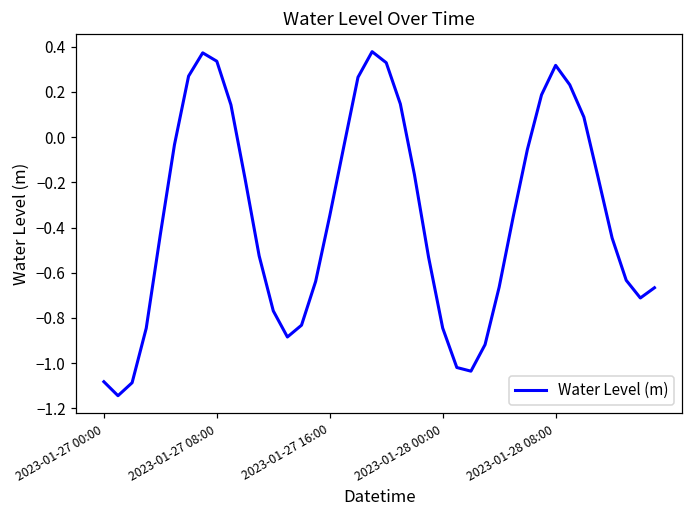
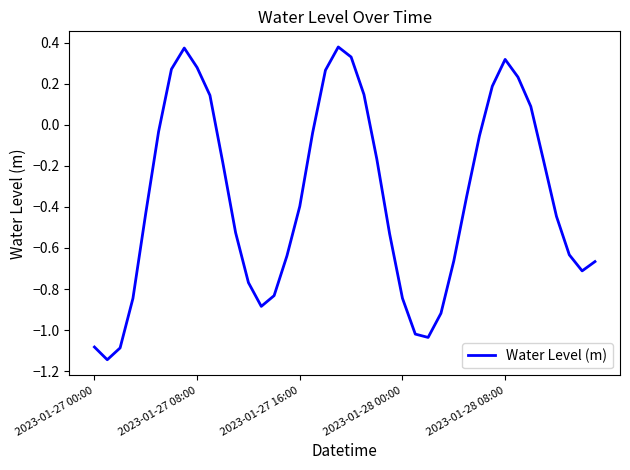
2023-01-27 08:00: 0.34 -> 0.28
2023-01-27 16:00: -0.35 -> -0.40
